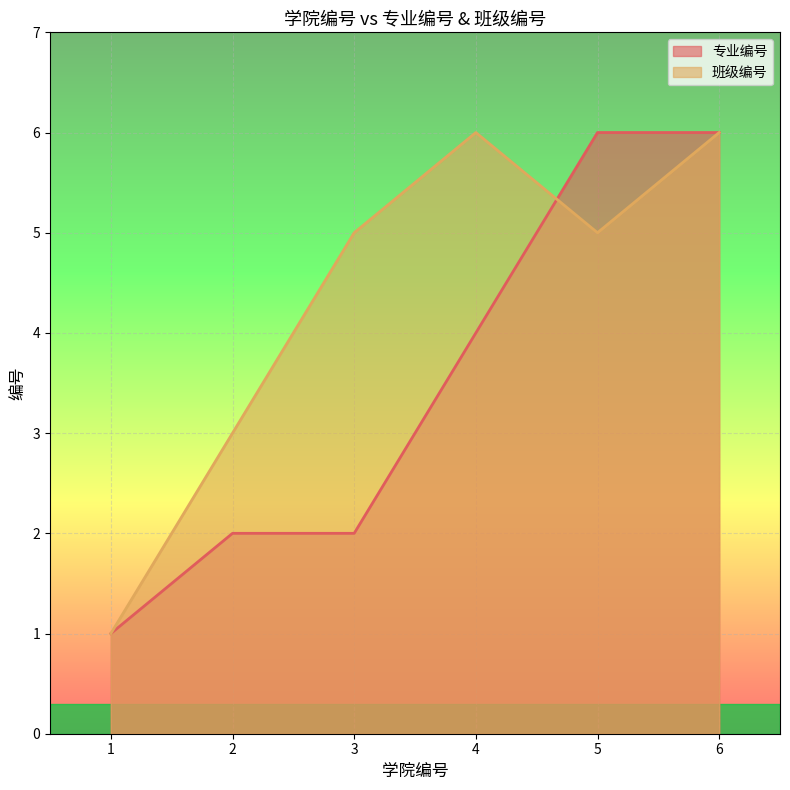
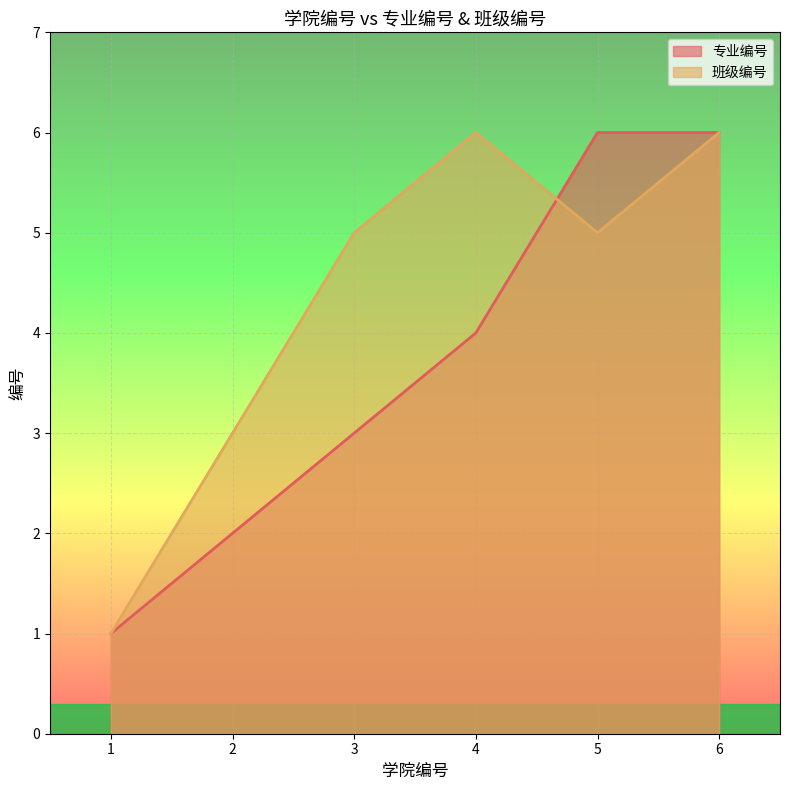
专业编号, 3: 2 -> 3
